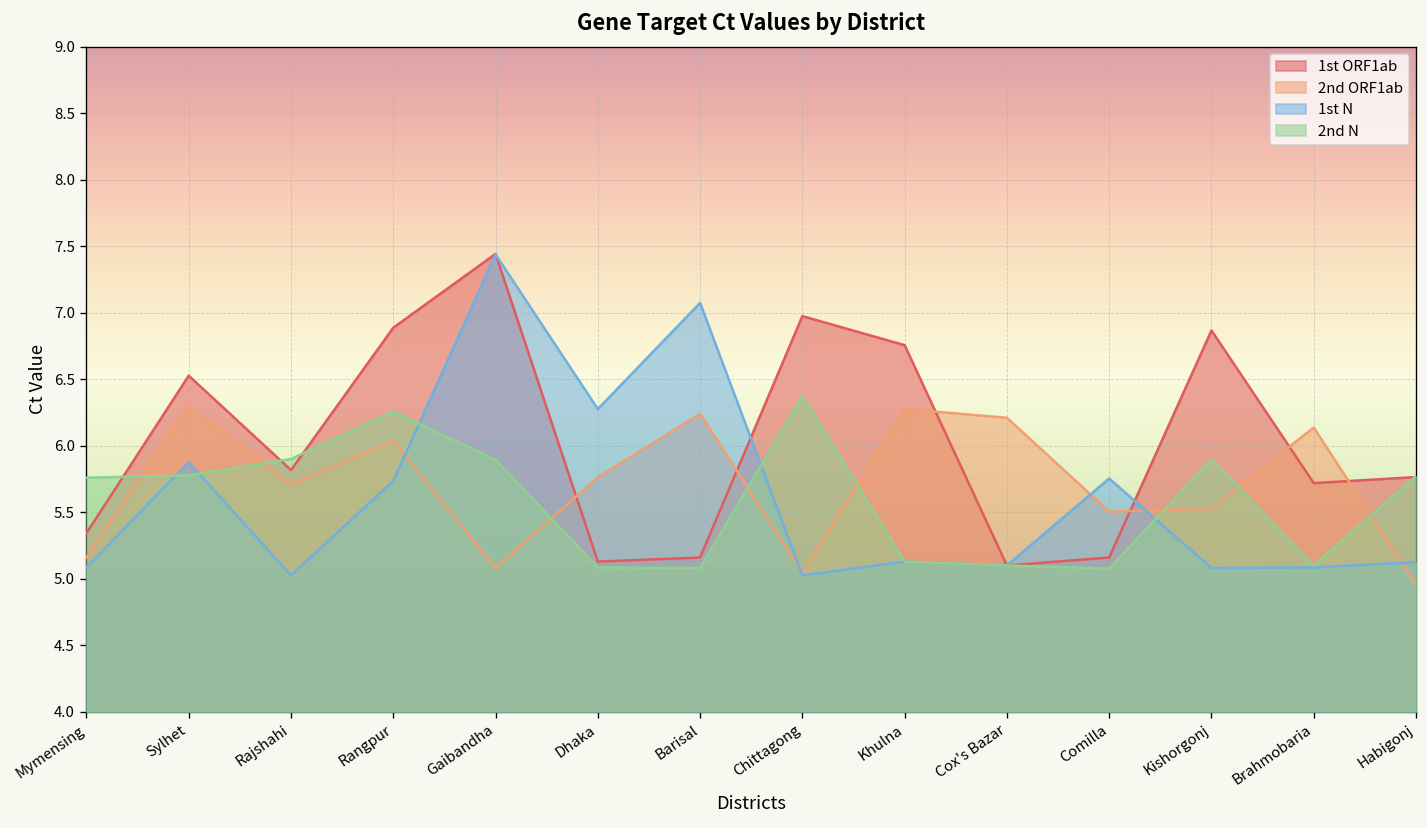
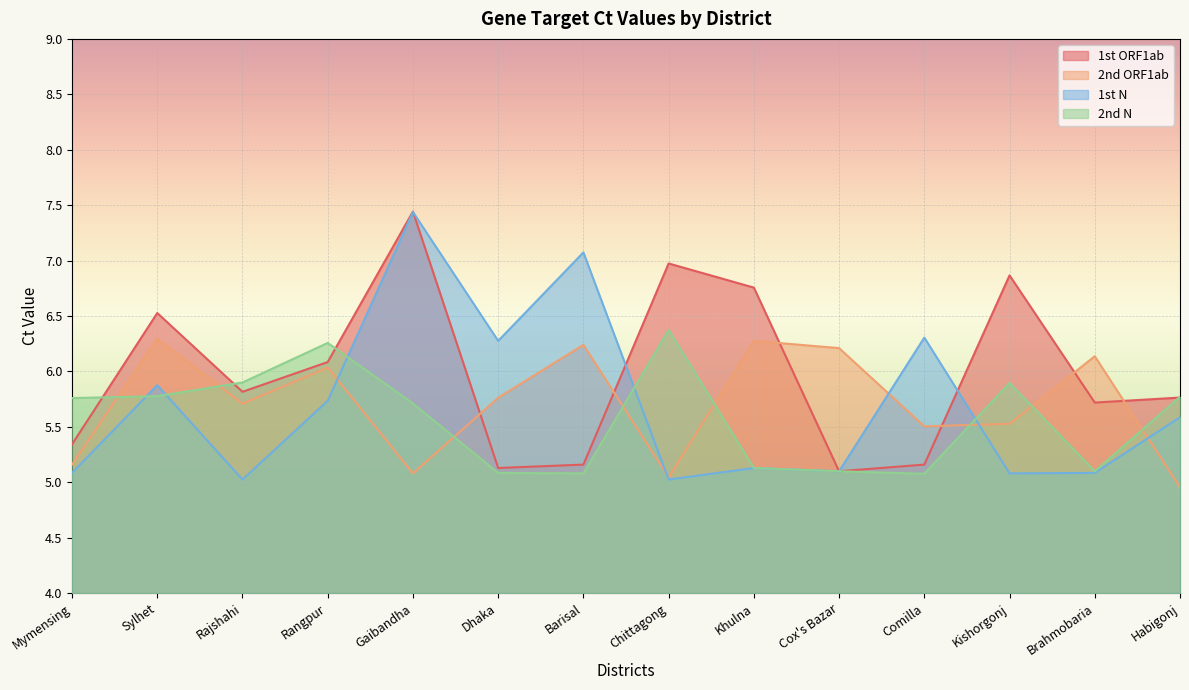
1st ORF1ab, Rangpur: 6.89 -> 6.08
2nd N, Gaibandha: 5.89 -> 5.71
1st N, Comilla: 5.75 -> 6.31
1st N, Habigonj: 5.12 -> 5.59
